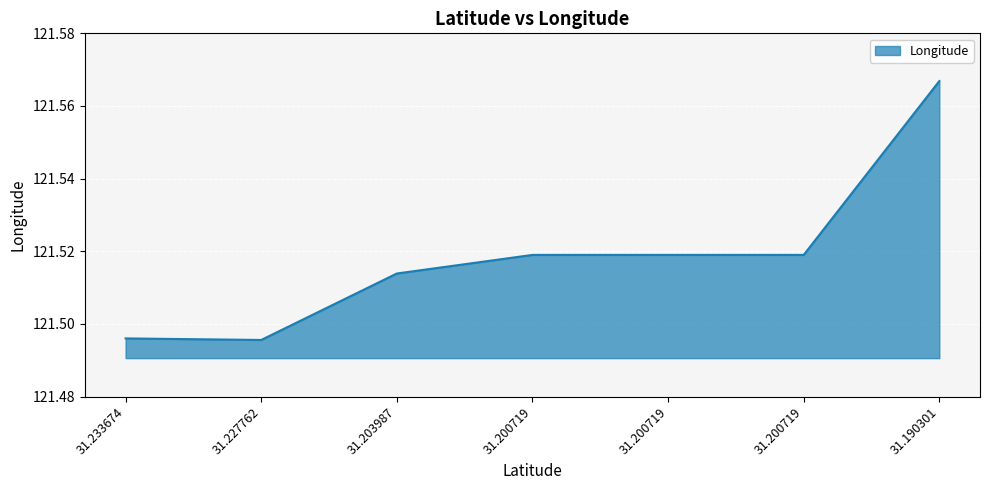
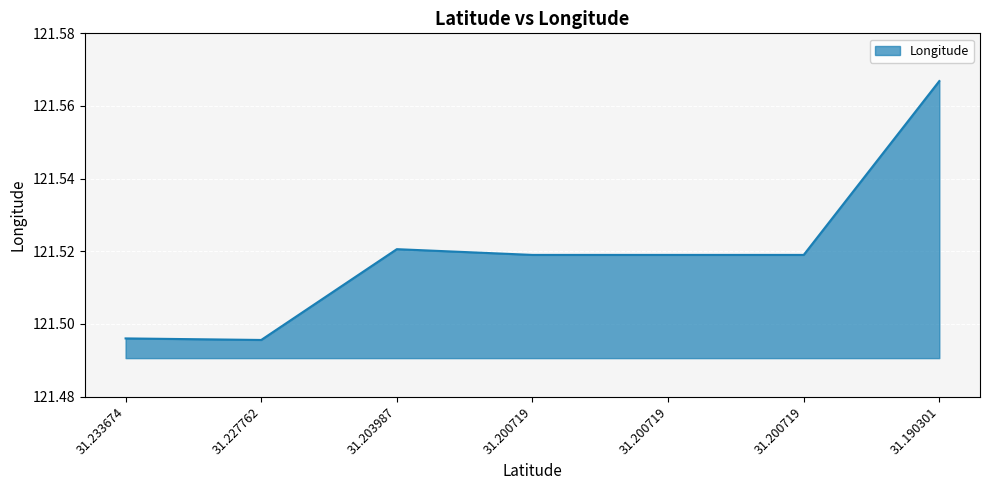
31.203987: 121.514 -> 121.521
